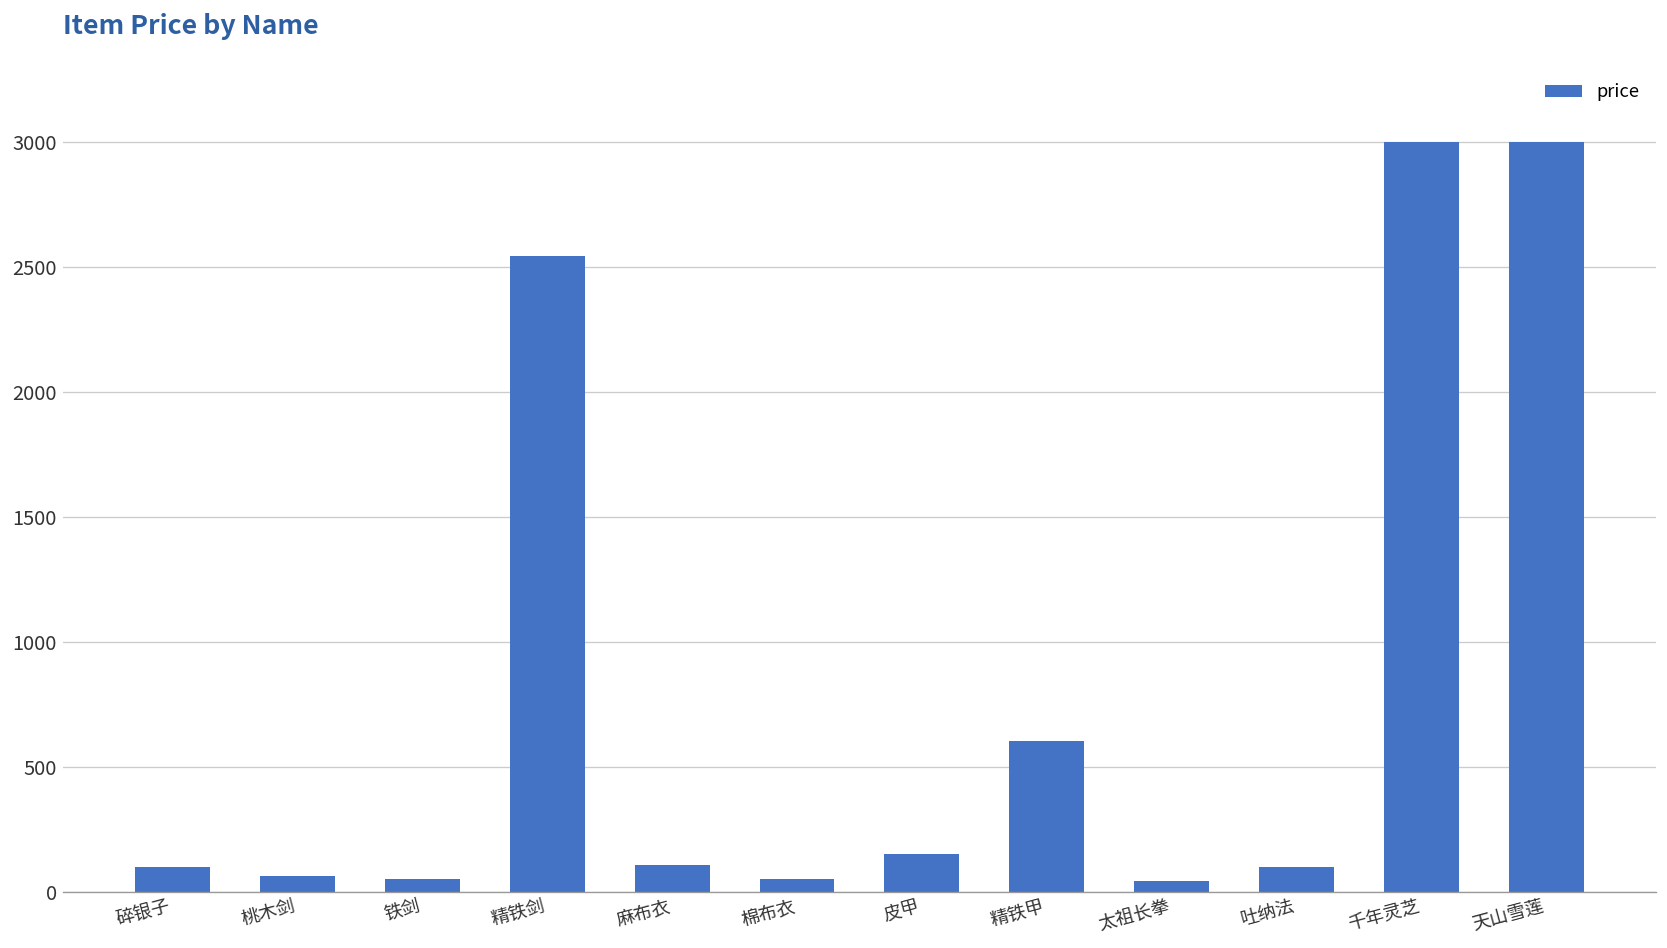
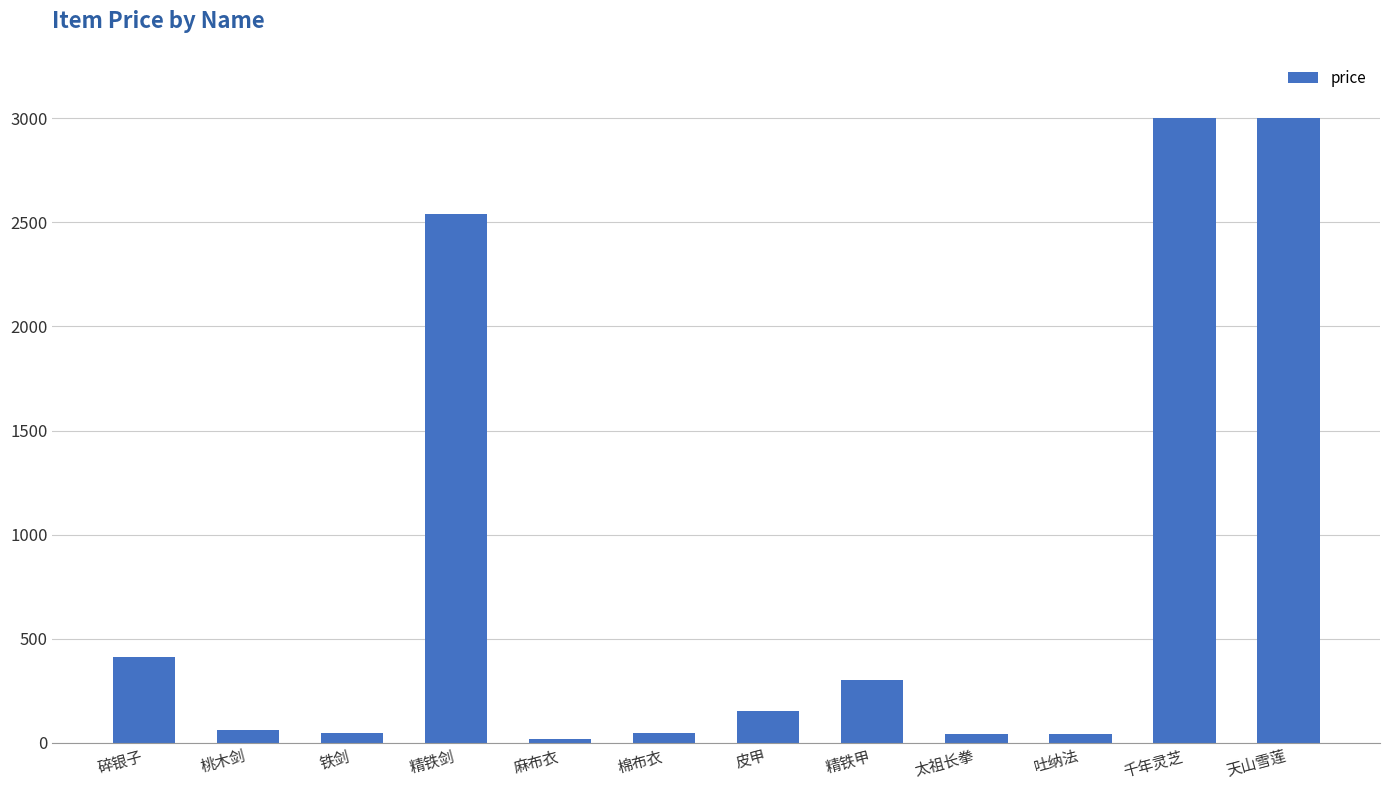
碎银子: 100 -> 410
麻布衣: 110 -> 20
精铁甲: 600 -> 300
吐纳法: 100 -> 40
